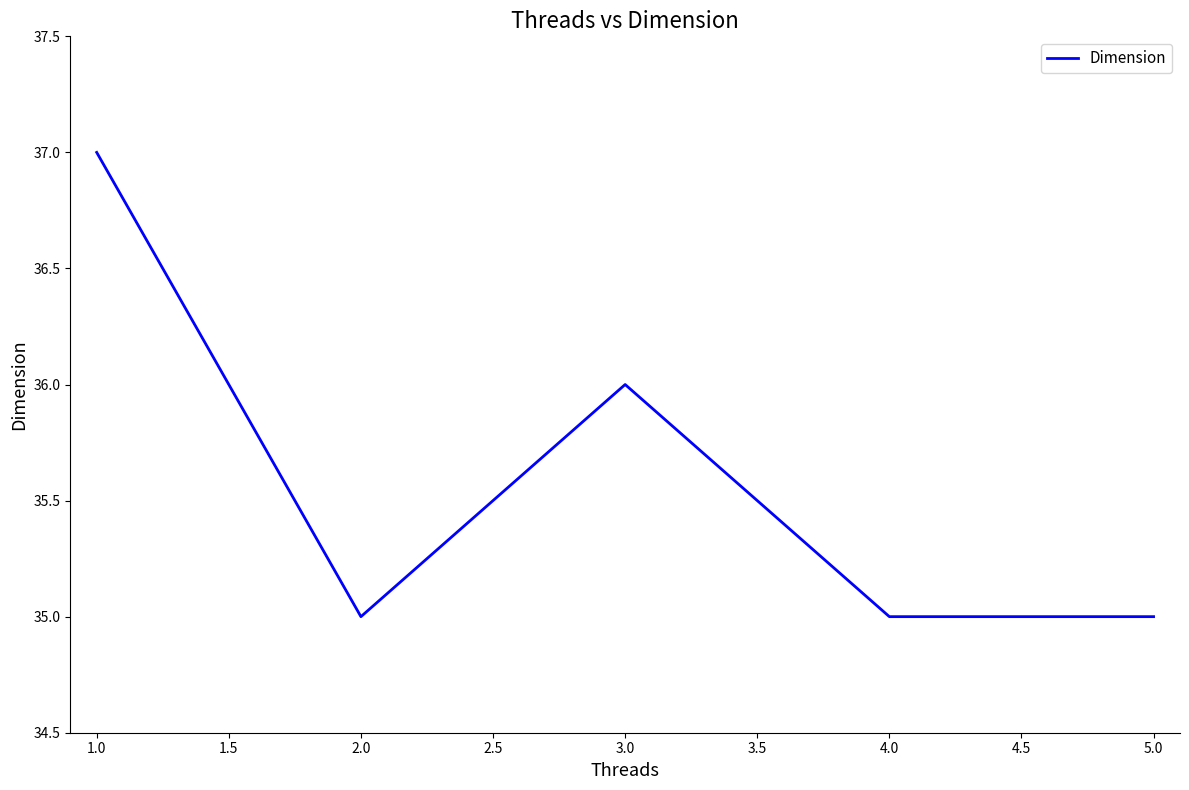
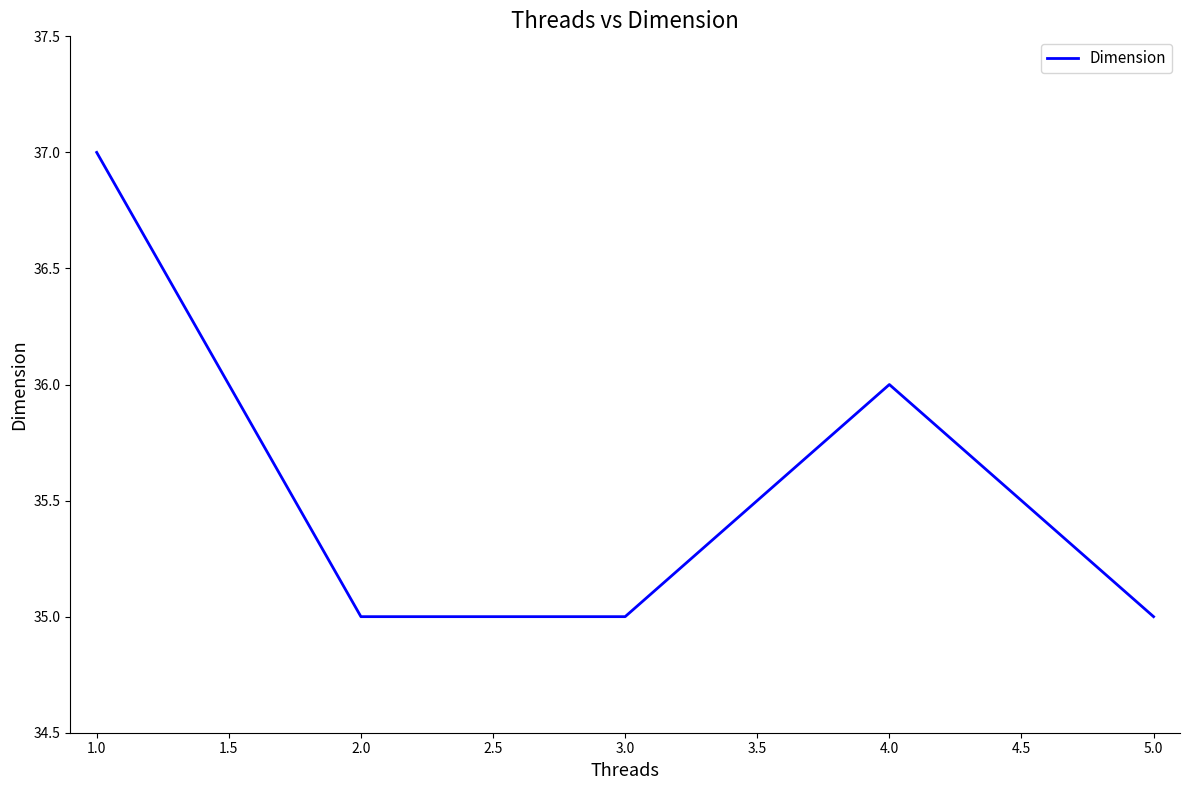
3.0: 36 -> 35
4.0: 35 -> 36
